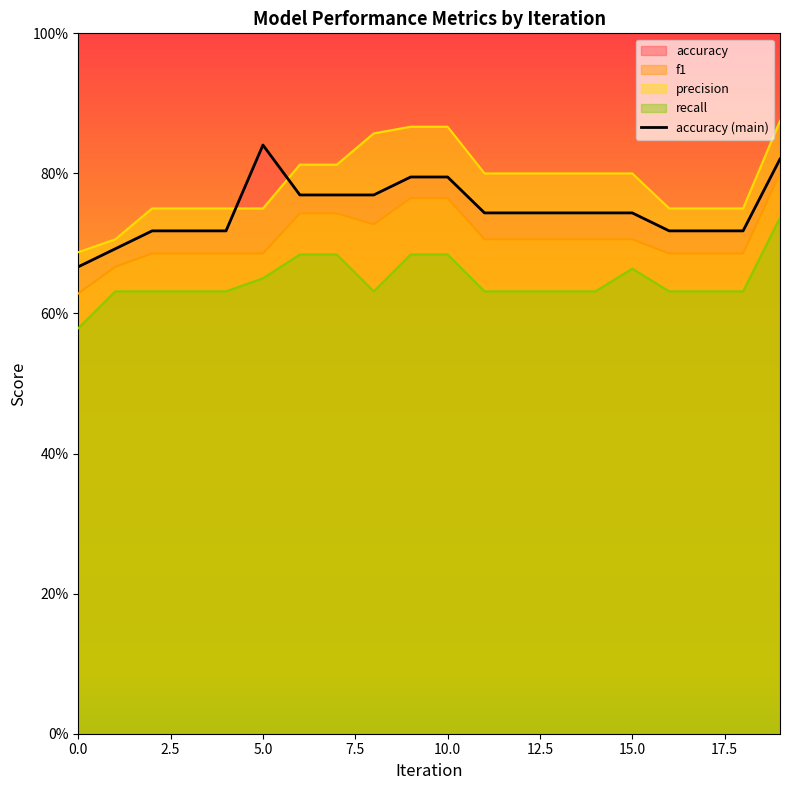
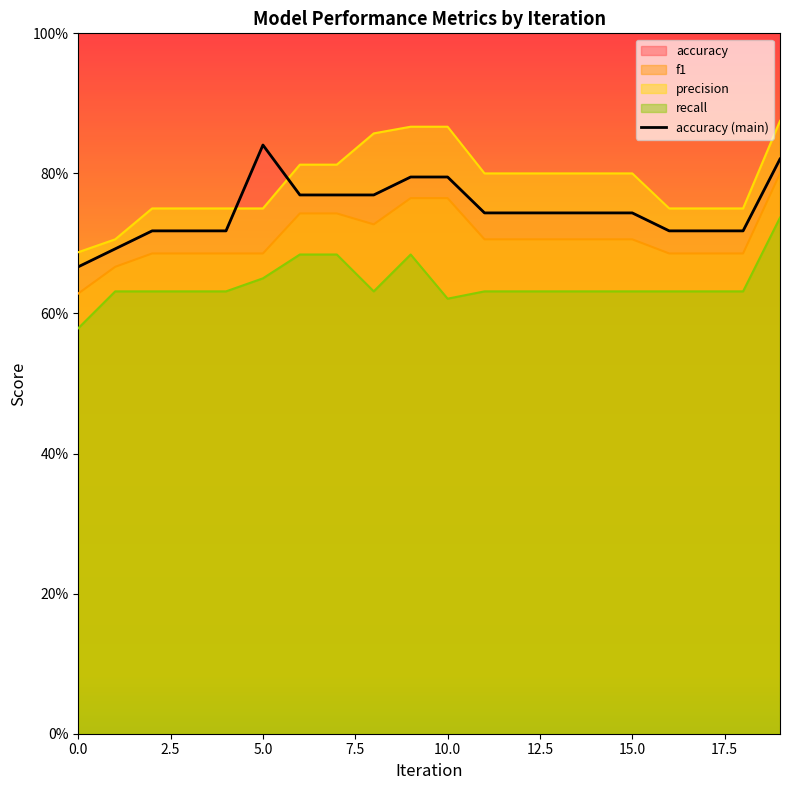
recall, 10.0: 68% -> 62%
recall, 15.0: 66% -> 63%
